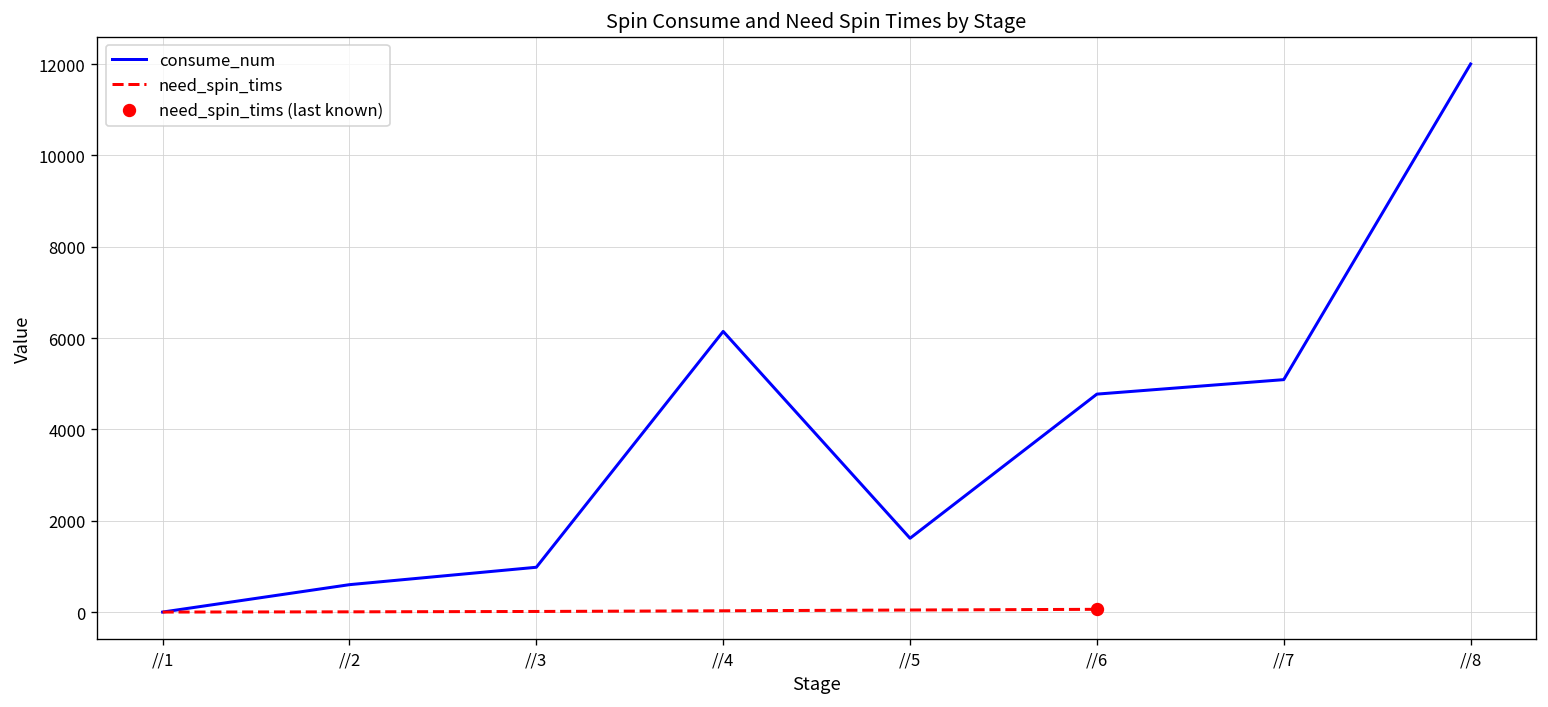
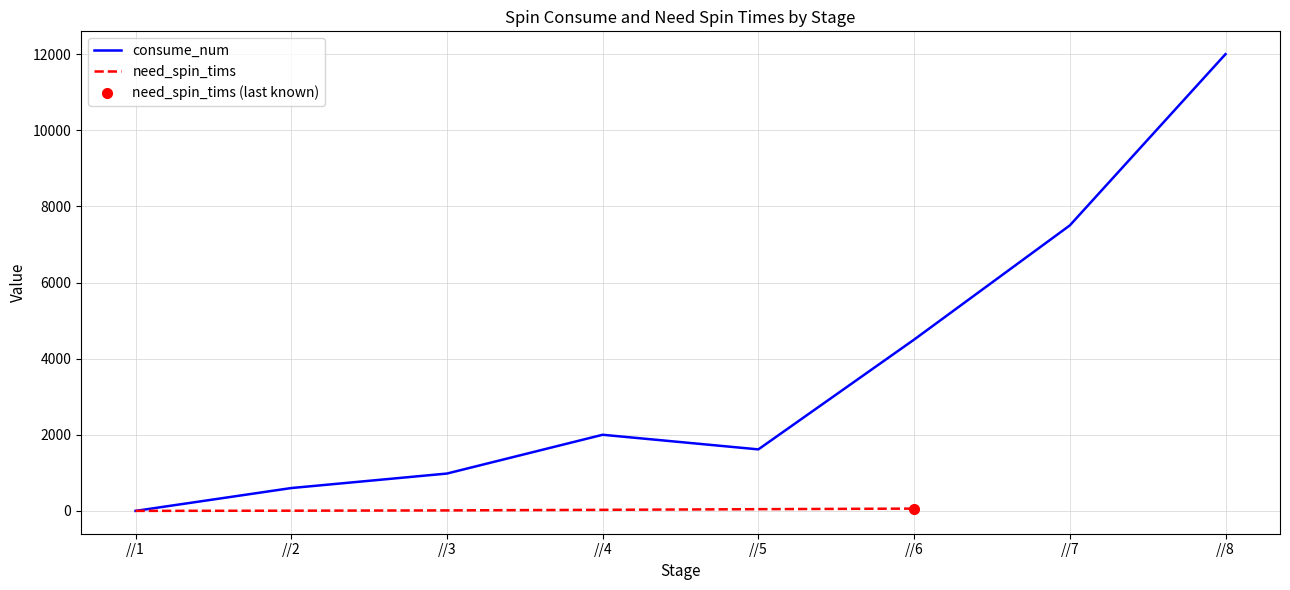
consume_num, //4: 6100 -> 2000
consume_num, //6: 4800 -> 4500
consume_num, //7: 5100 -> 7500
